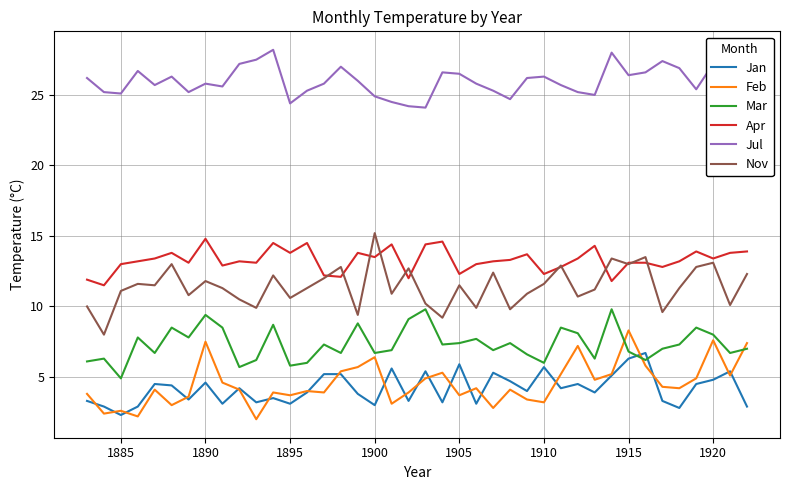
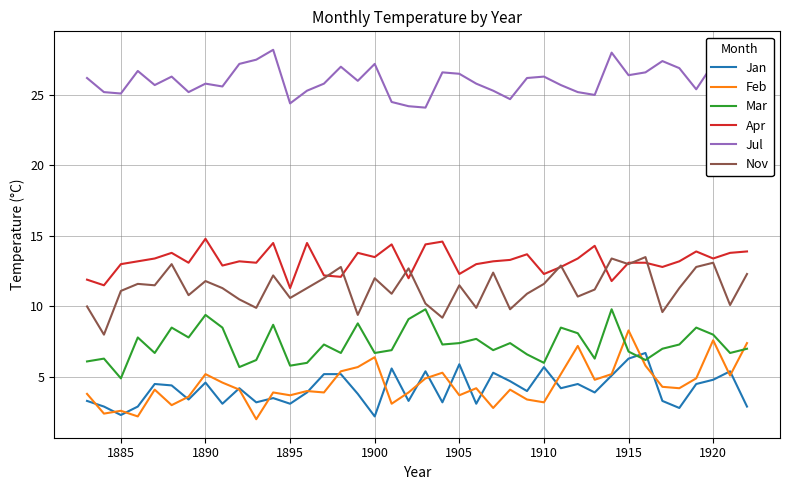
Feb, 1890: 7.5 -> 5.2
Apr, 1895: 13.8 -> 11.3
Jan, 1900: 3.0 -> 2.2
Jul, 1900: 24.9 -> 27.2
Nov, 1900: 15.2 -> 12.0
